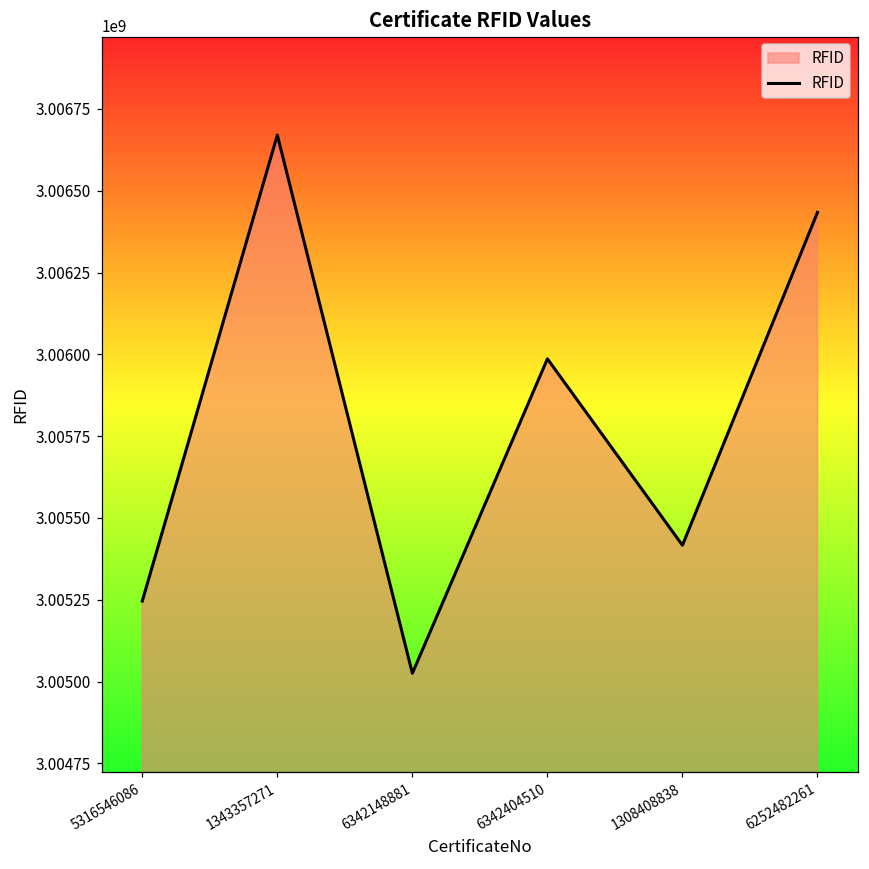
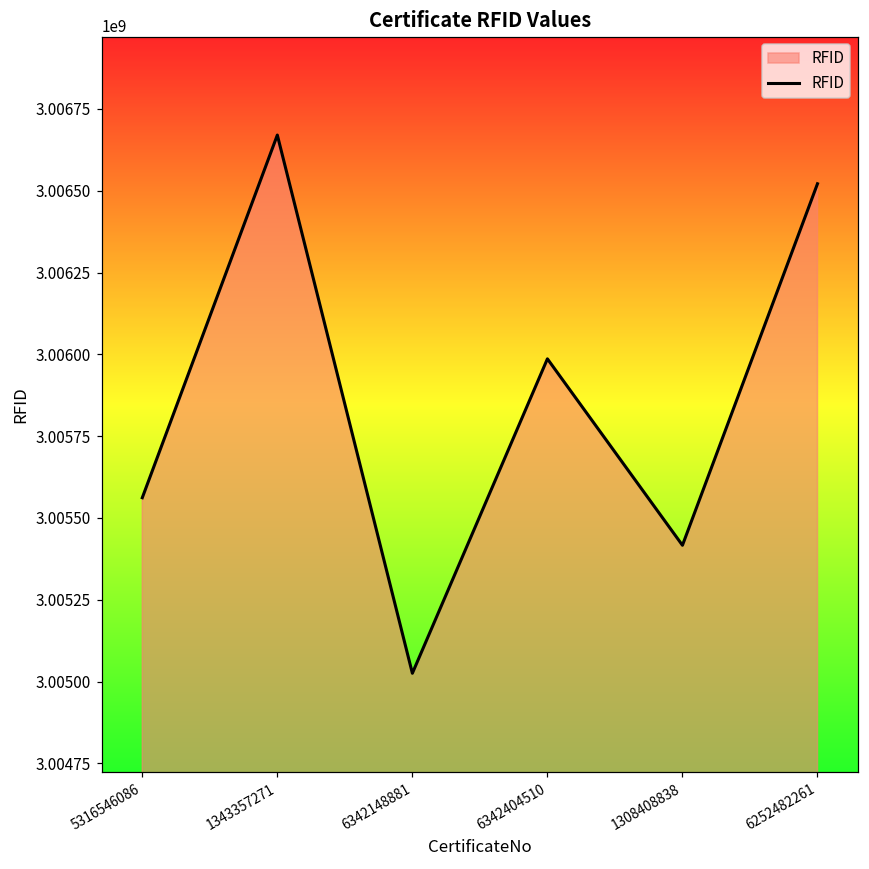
5316546086: 3005250000 -> 3005560000
6252482261: 3006430000 -> 3006520000
